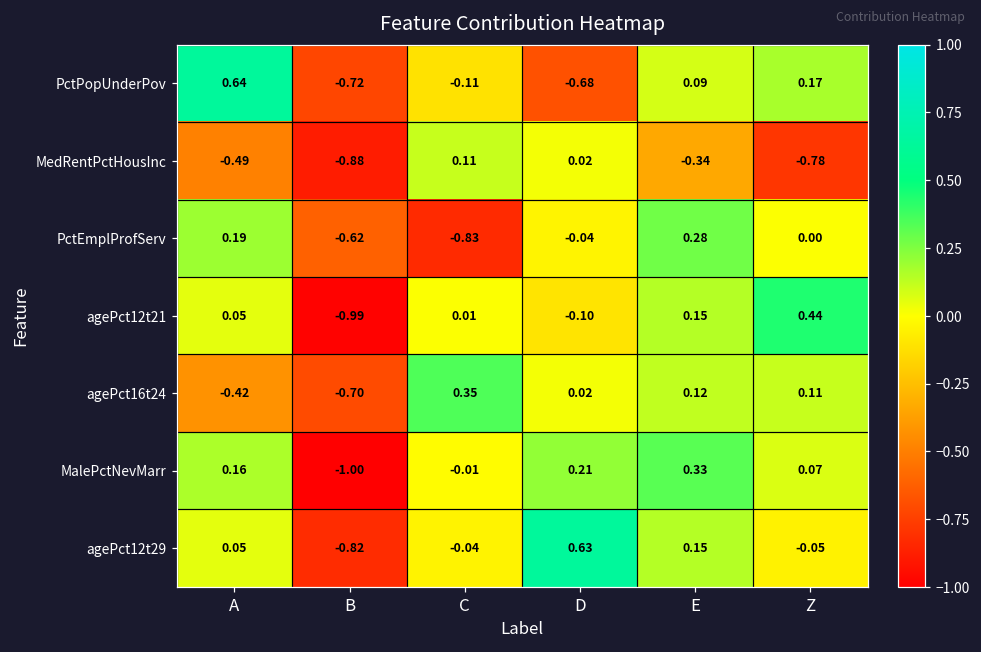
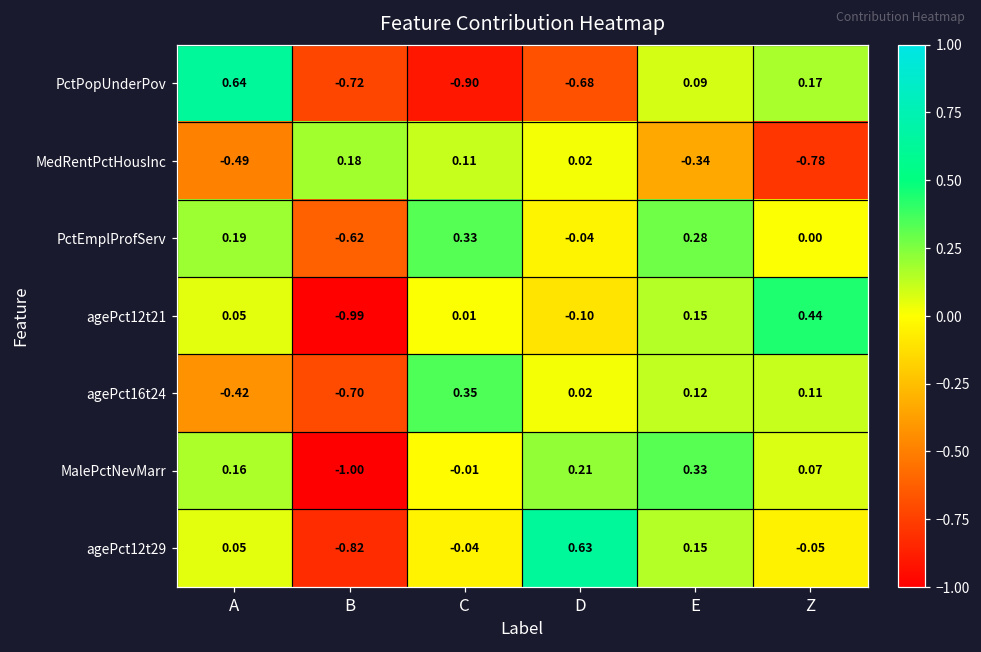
PctPopUnderPov, C: -0.11 -> -0.90
MedRentPctHousInc, B: -0.88 -> 0.18
PctEmplProfServ, C: -0.83 -> 0.33
